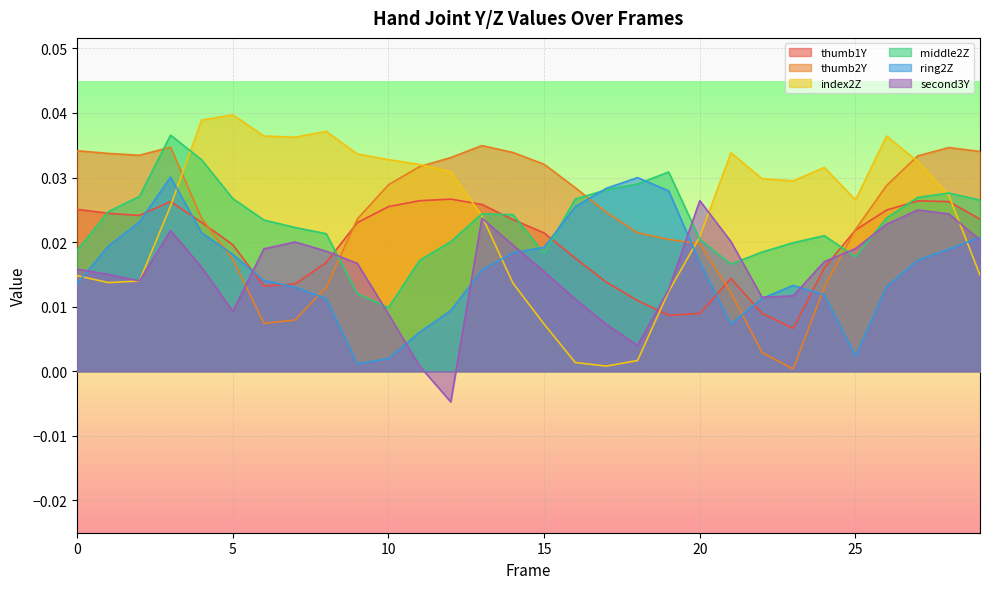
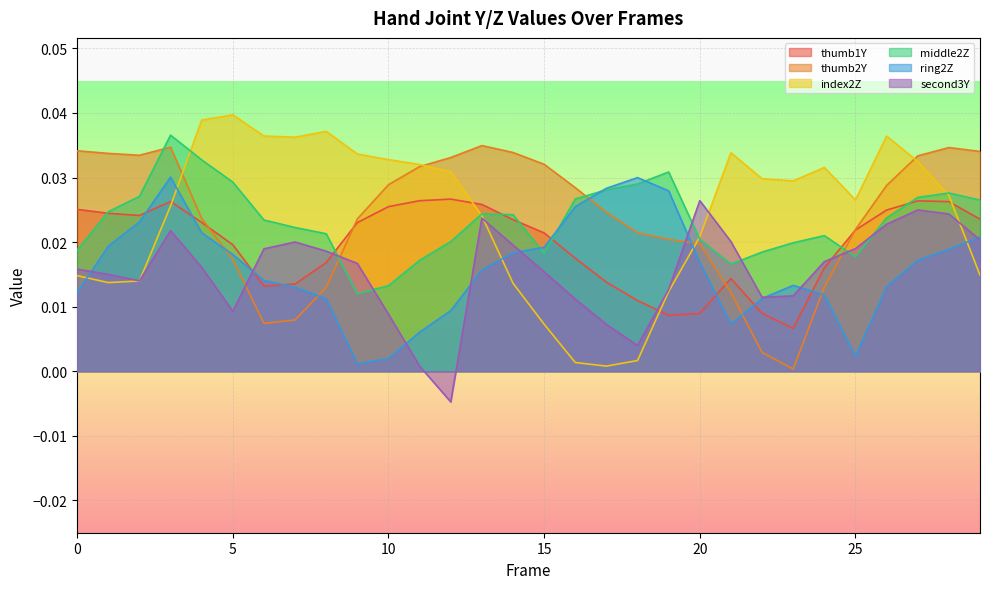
ring2Z, 0: 0.014 -> 0.012
middle2Z, 5: 0.027 -> 0.029
middle2Z, 10: 0.010 -> 0.013
